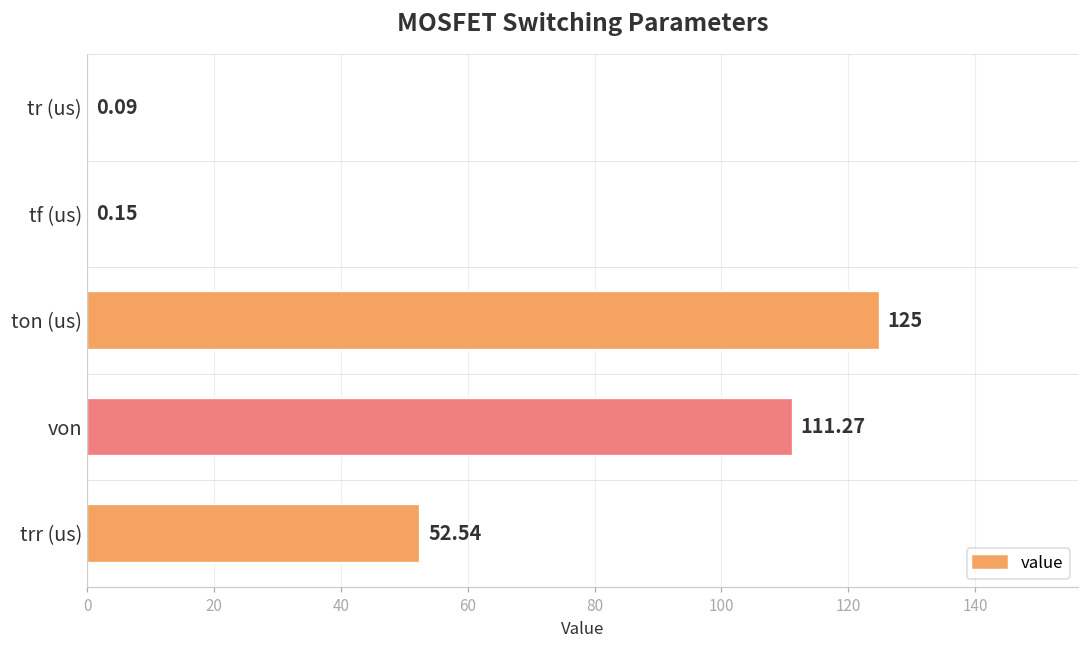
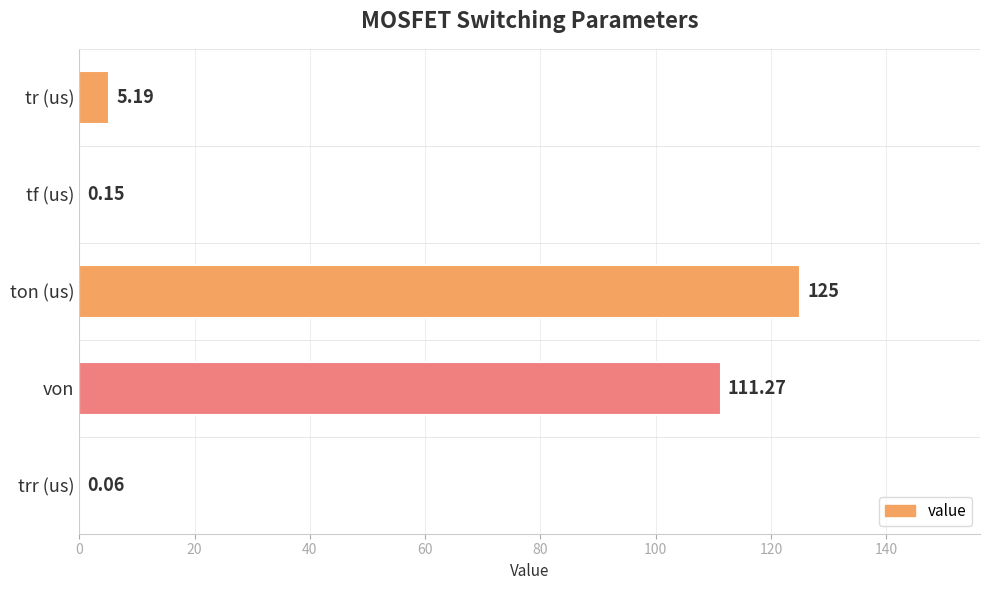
tr (us): 0.09 -> 5.19
trr (us): 52.54 -> 0.06
